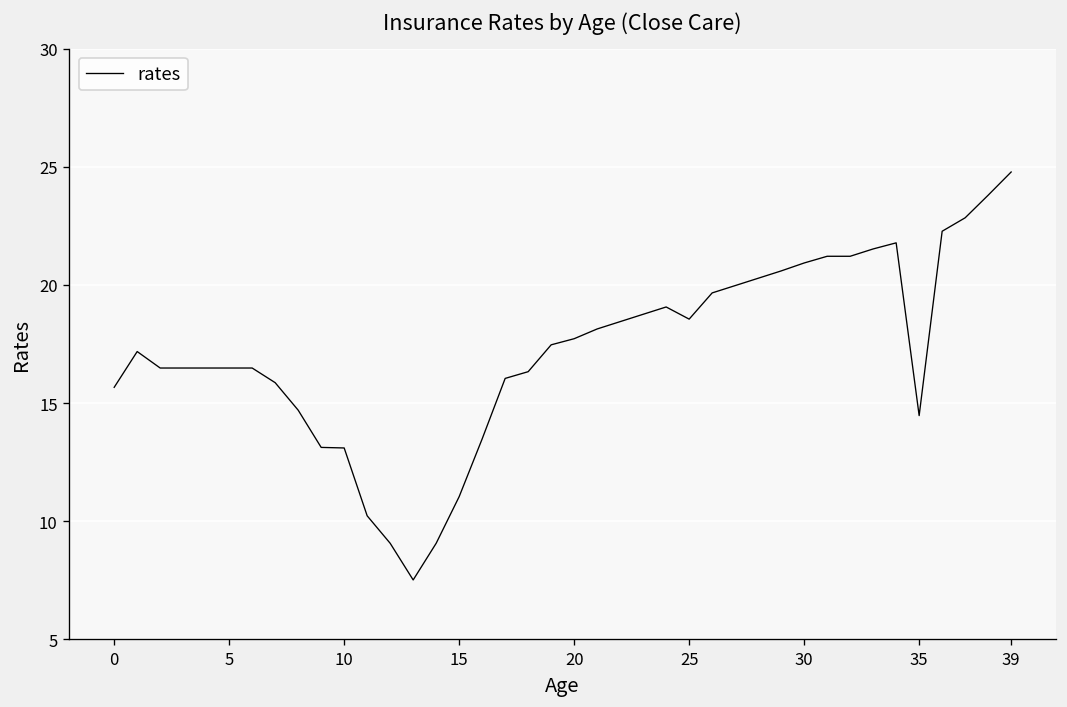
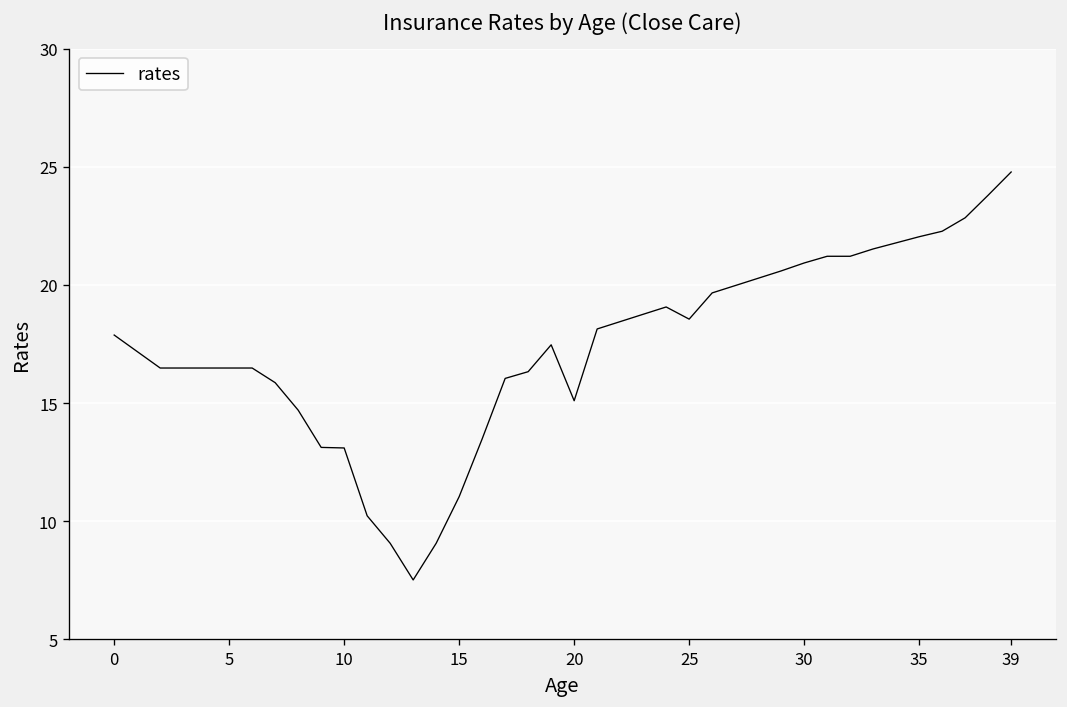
0: 15.7 -> 17.9
20: 17.7 -> 15.1
35: 14.5 -> 22.0
